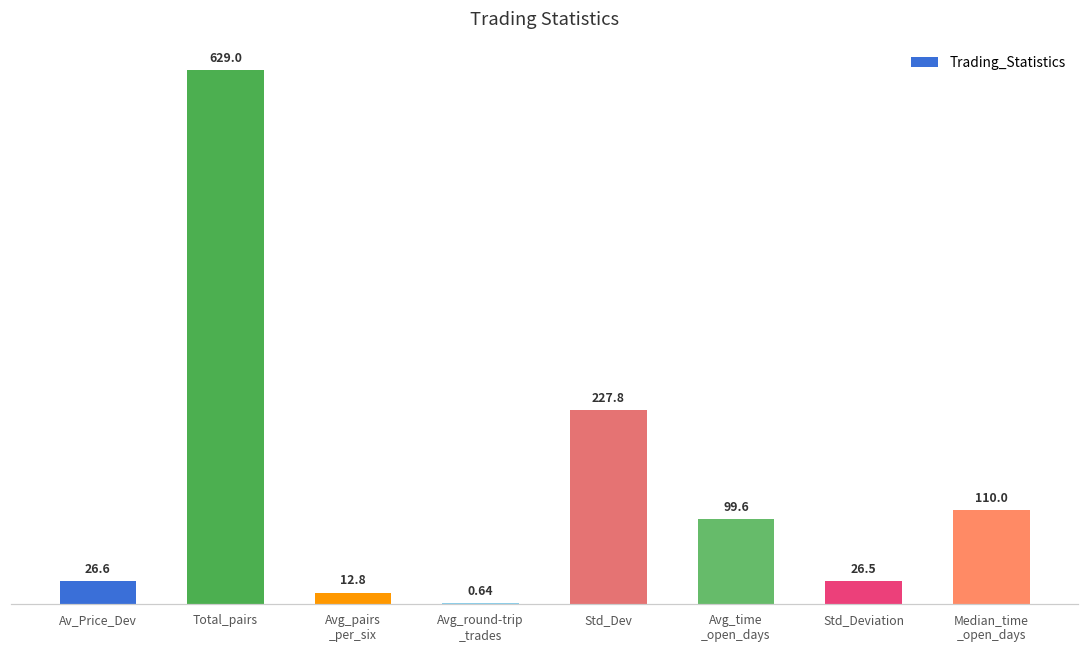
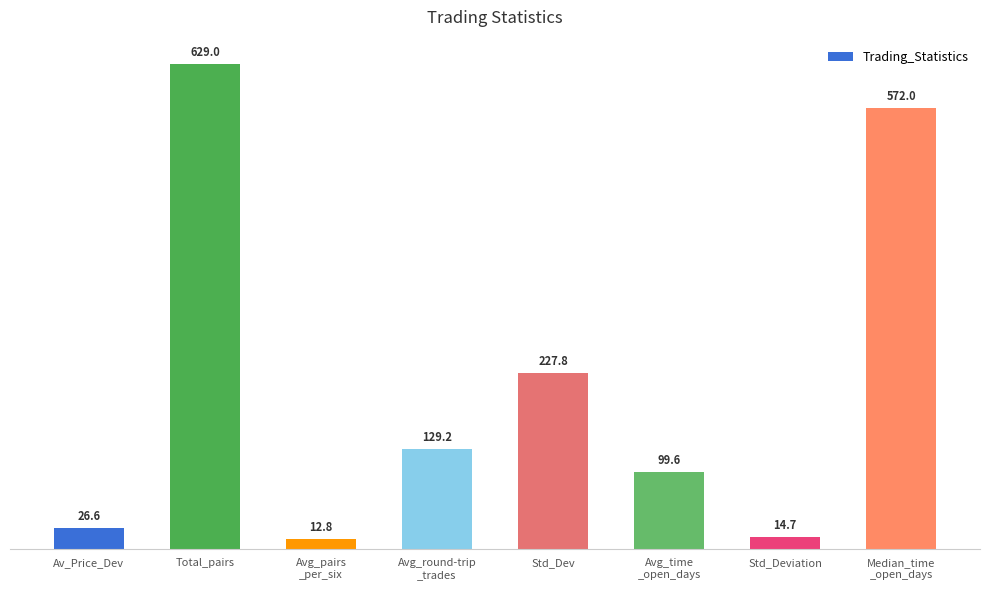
Avg_round-trip _trades: 0.64 -> 129.2
Std_Deviation: 26.5 -> 14.7
Median_time _open_days: 110.0 -> 572.0
